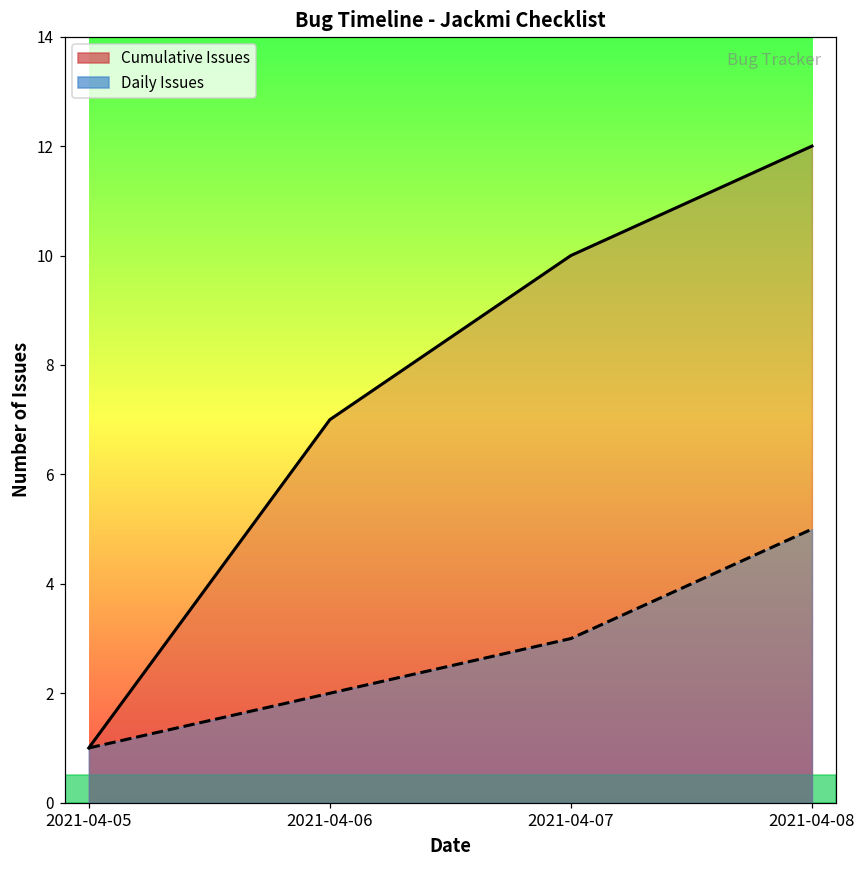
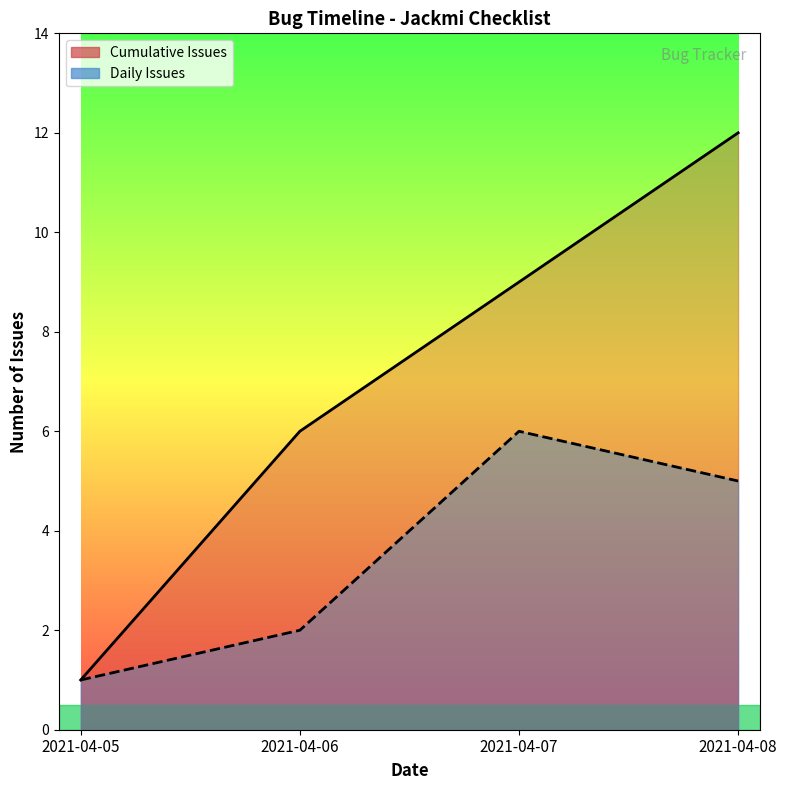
Cumulative Issues, 2021-04-06: 7 -> 6
Cumulative Issues, 2021-04-07: 10 -> 9
Daily Issues, 2021-04-07: 3 -> 6
